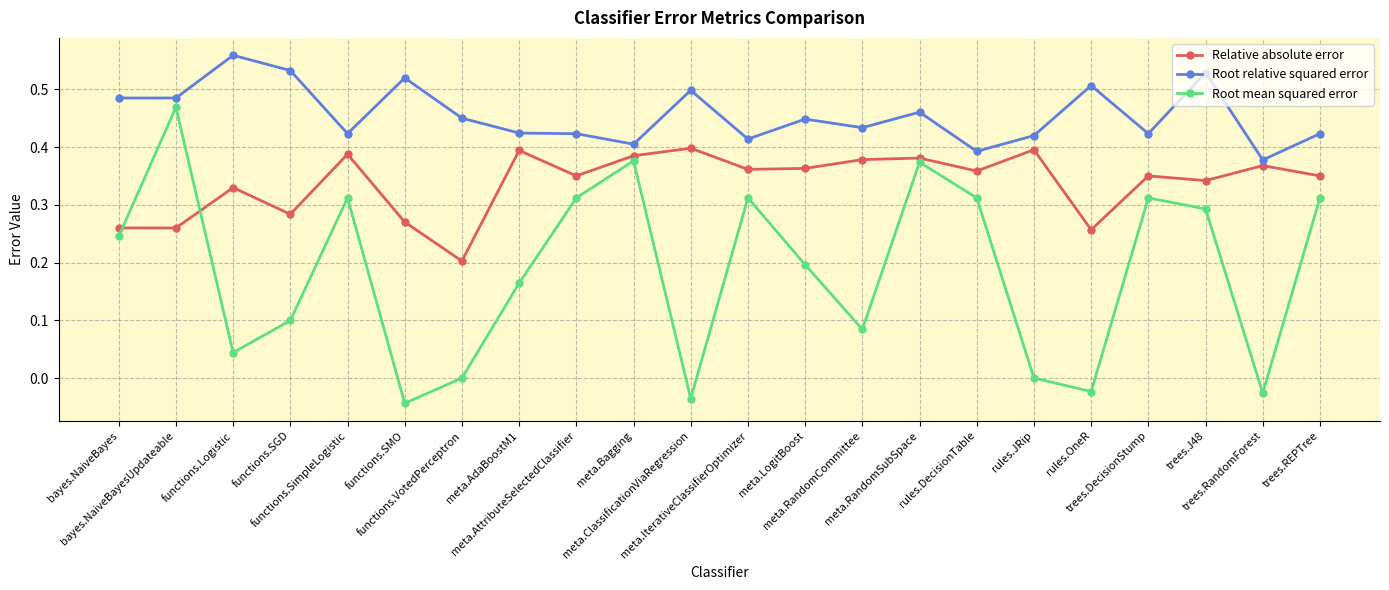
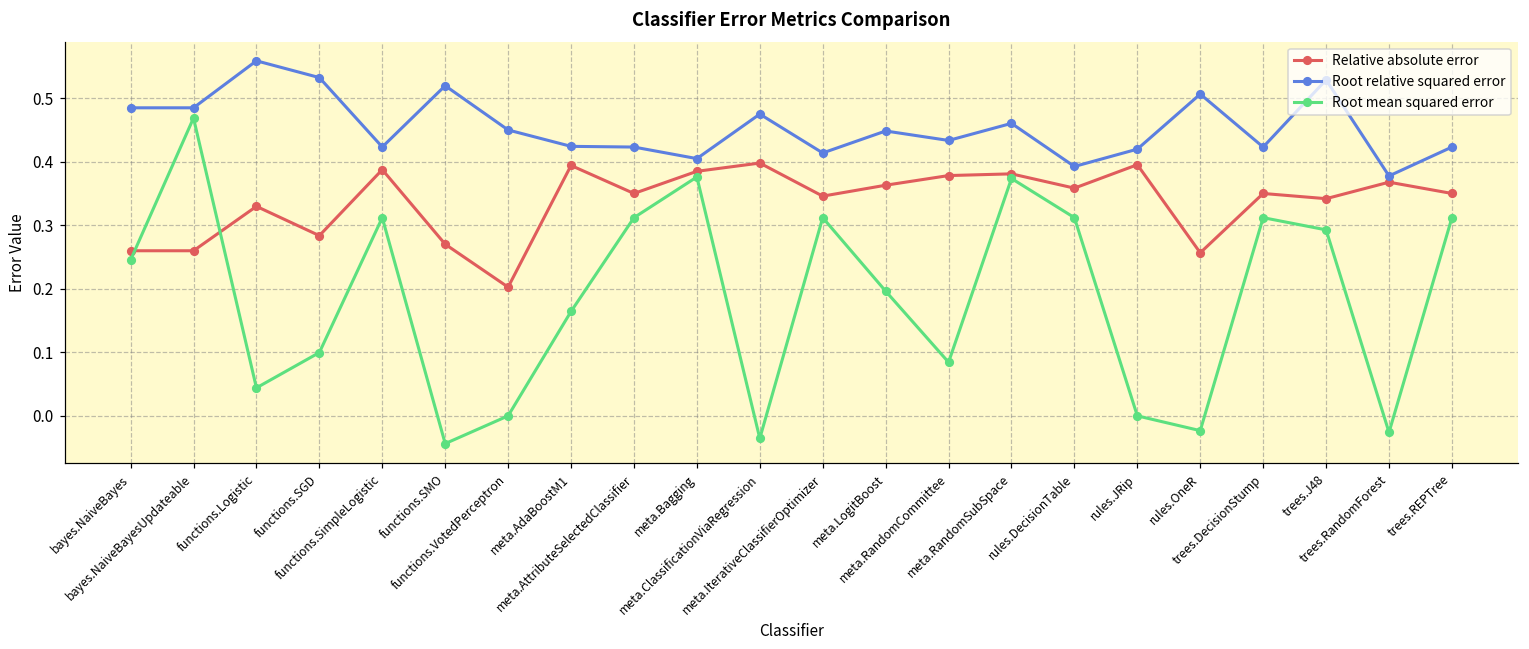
Root relative squared error, meta.ClassificationViaRegression: 0.50 -> 0.48
Relative absolute error, meta.IterativeClassifierOptimizer: 0.36 -> 0.35
